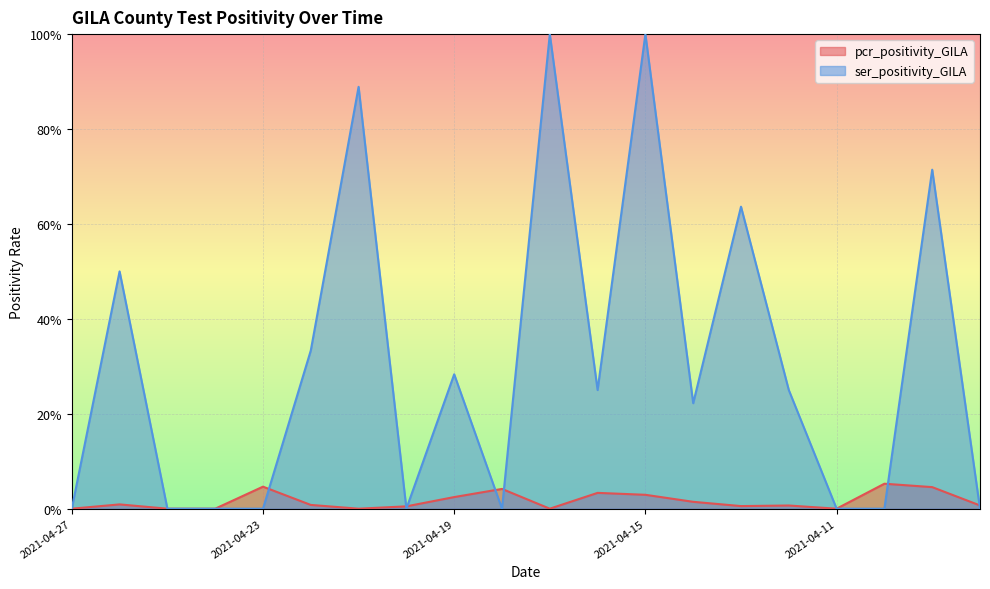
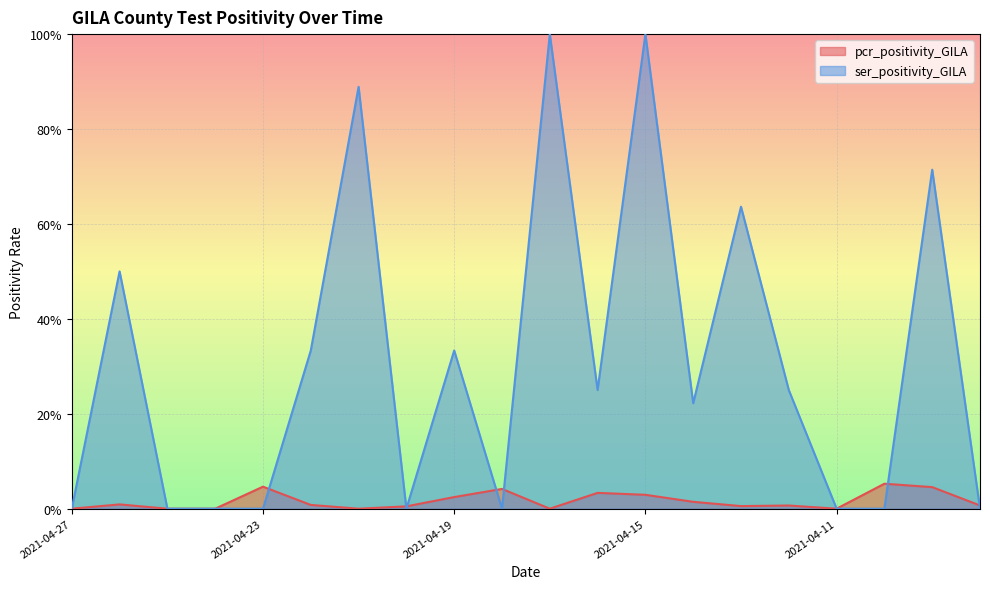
ser_positivity_GILA, 2021-04-19: 28% -> 33%
